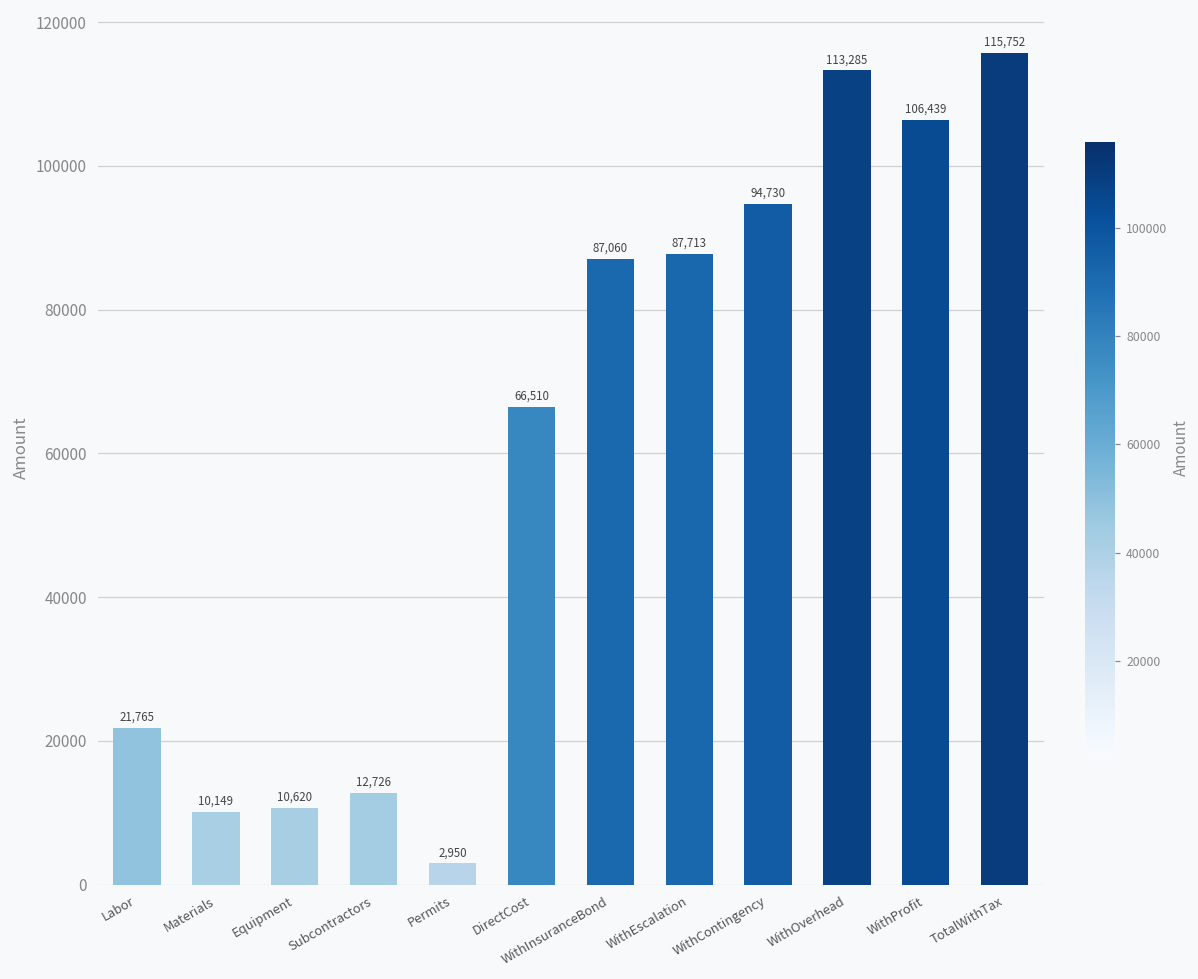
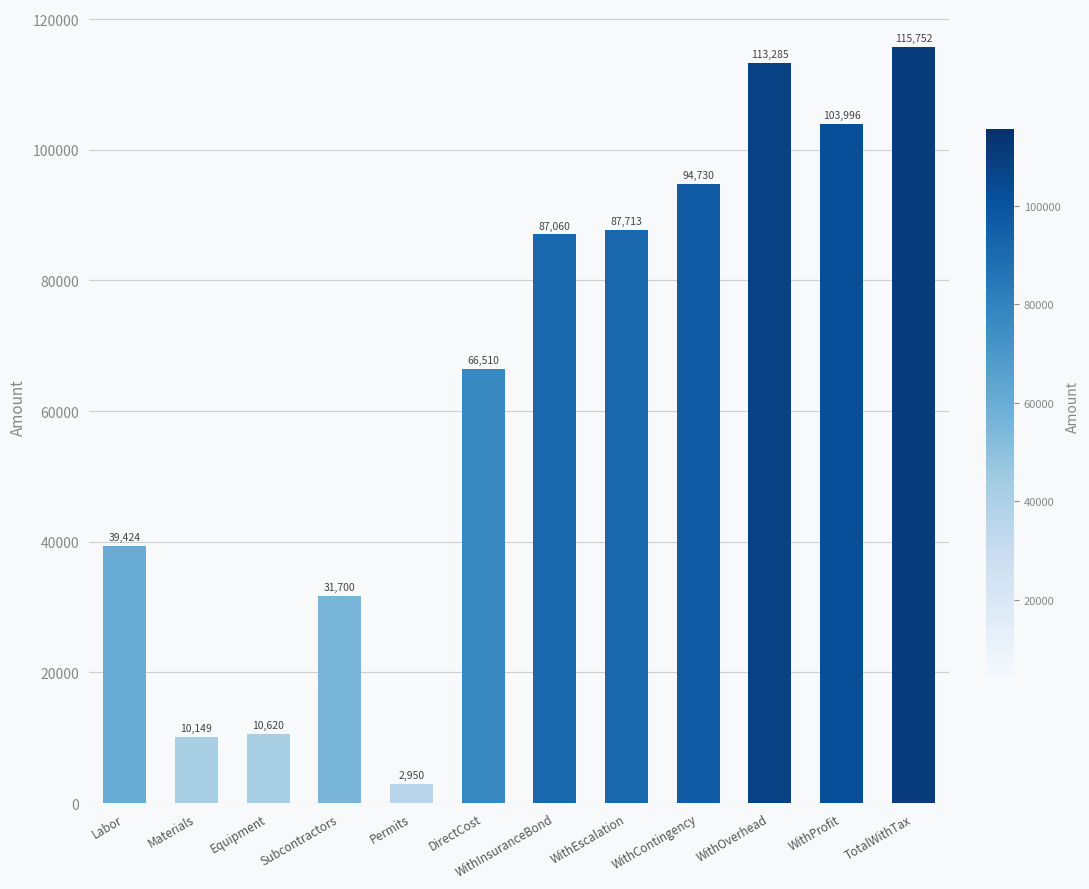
Labor: 21,765 -> 39,424
Subcontractors: 12,726 -> 31,700
WithProfit: 106,439 -> 103,996
